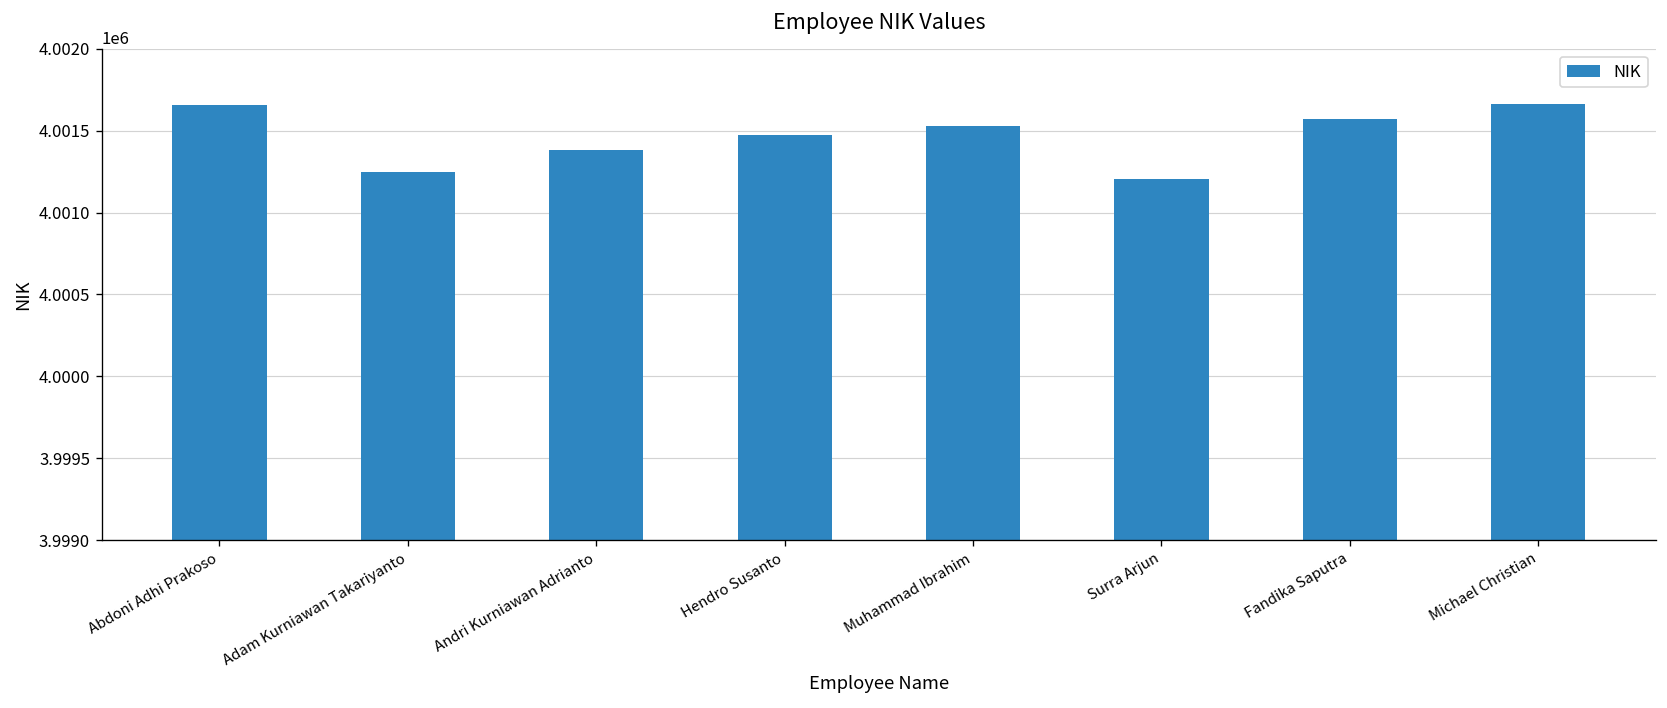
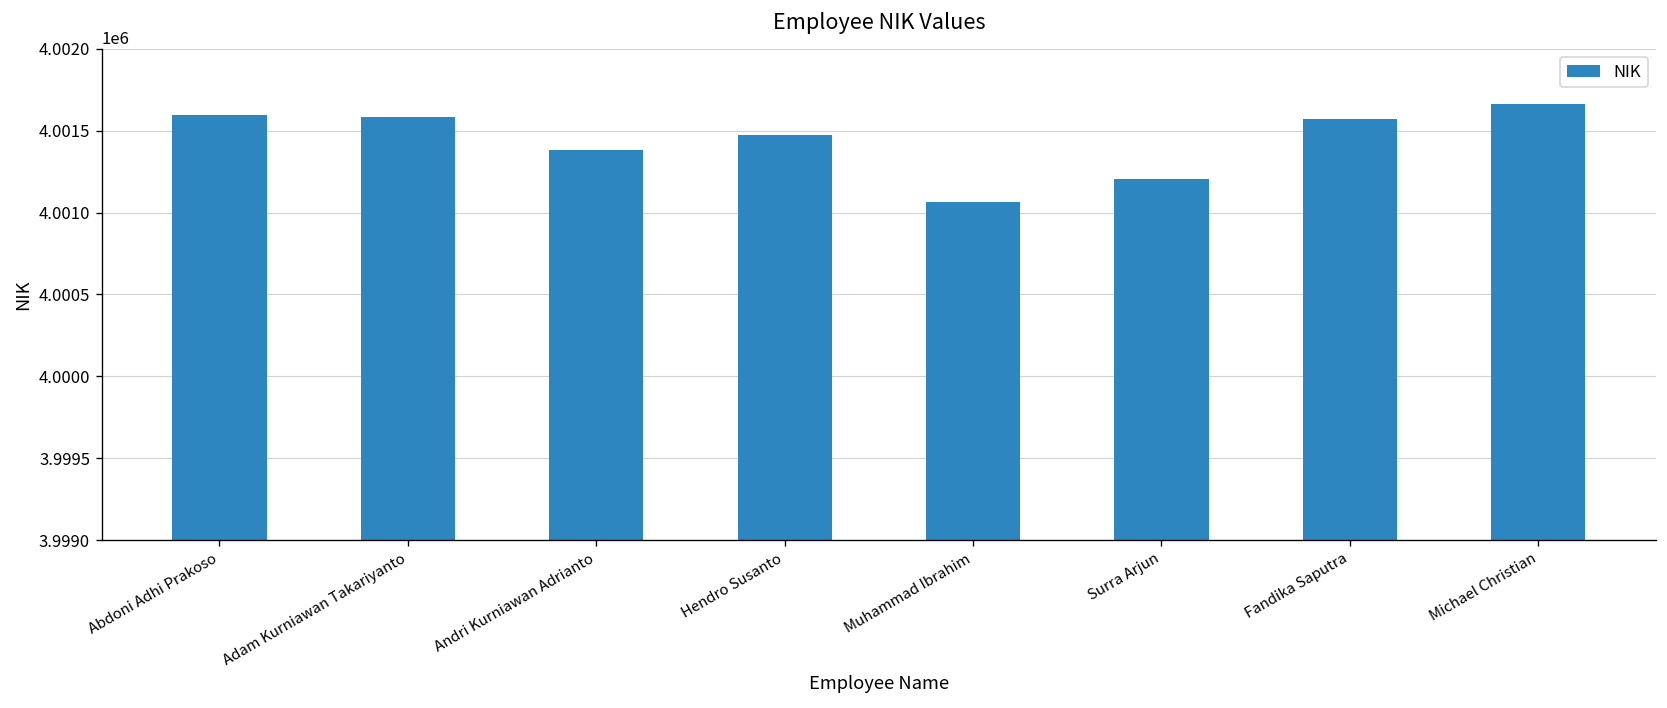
Abdoni Adhi Prakoso: 4001660 -> 4001600
Adam Kurniawan Takariyanto: 4001250 -> 4001580
Muhammad Ibrahim: 4001530 -> 4001060
